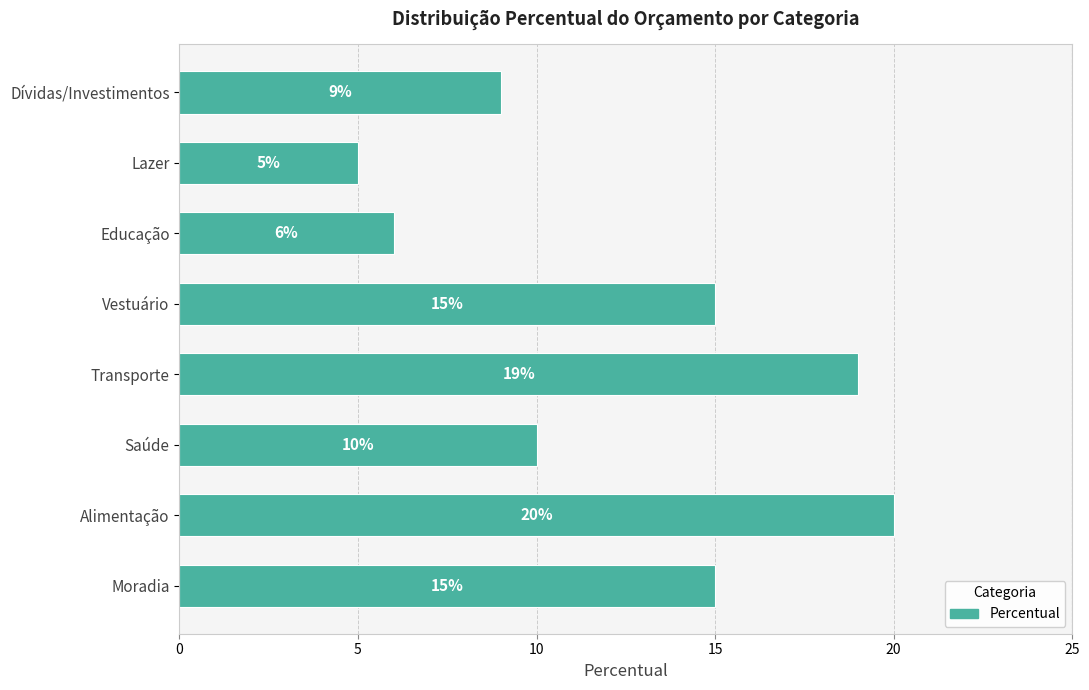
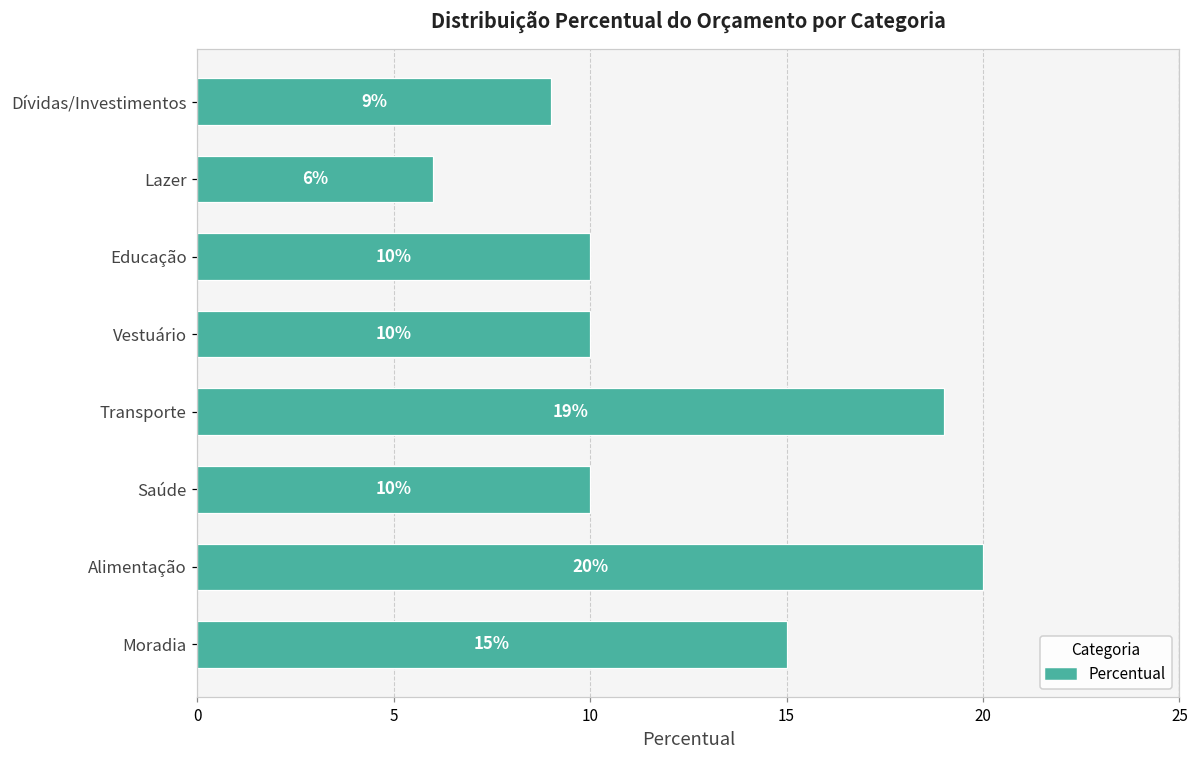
Lazer: 5% -> 6%
Educação: 6% -> 10%
Vestuário: 15% -> 10%
